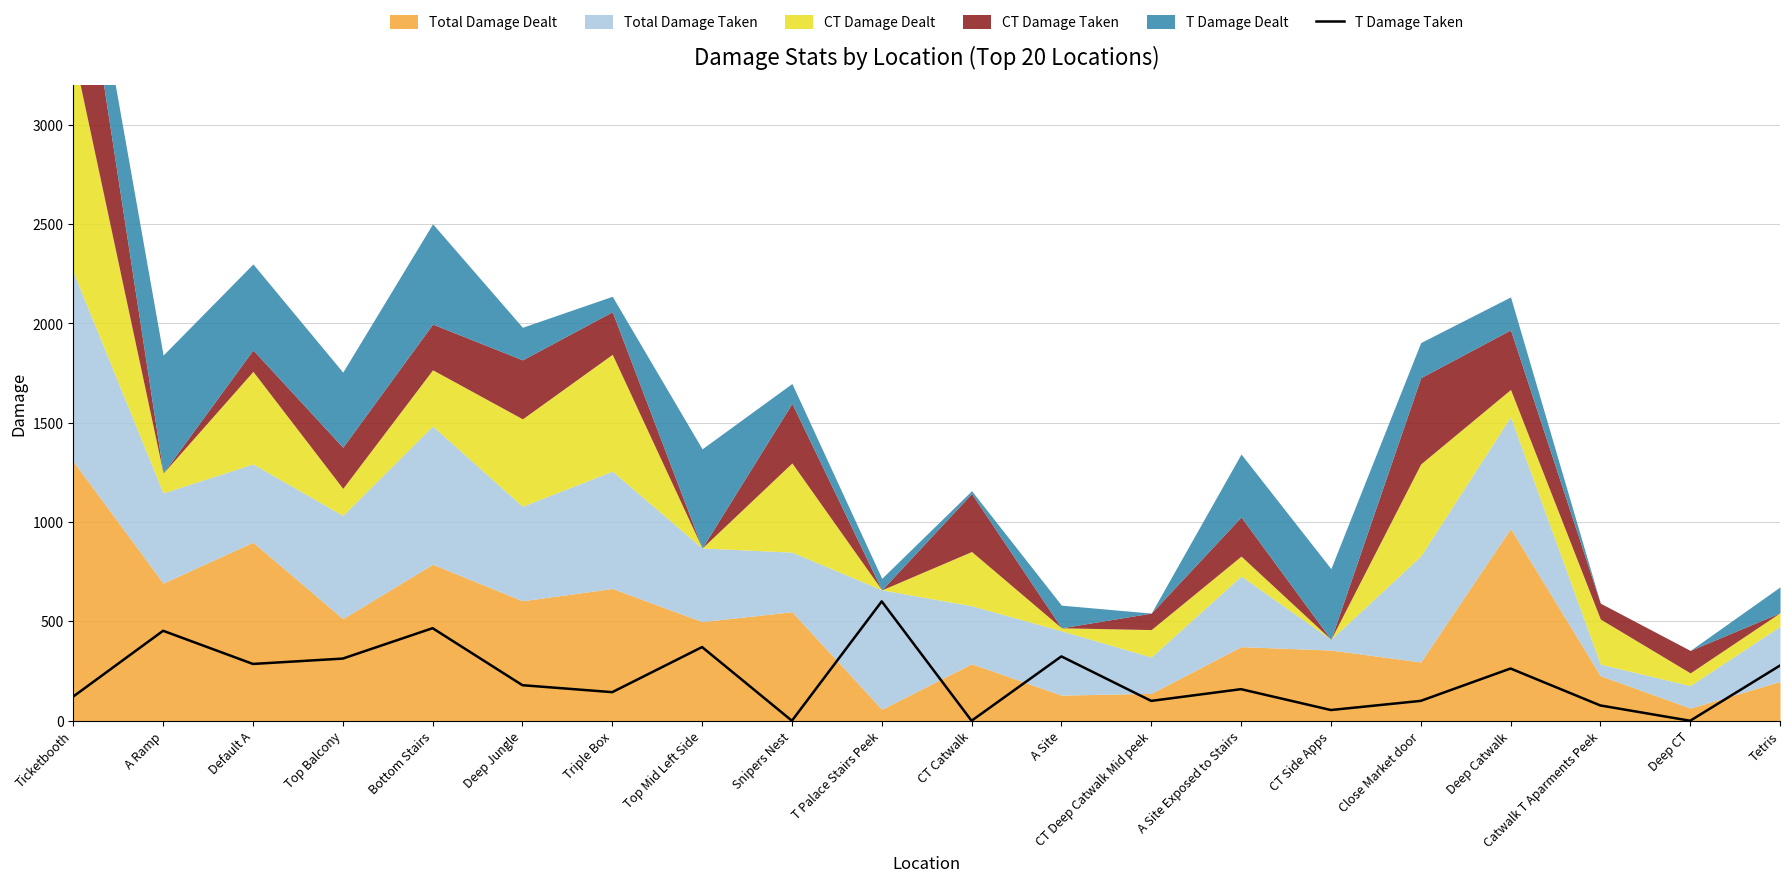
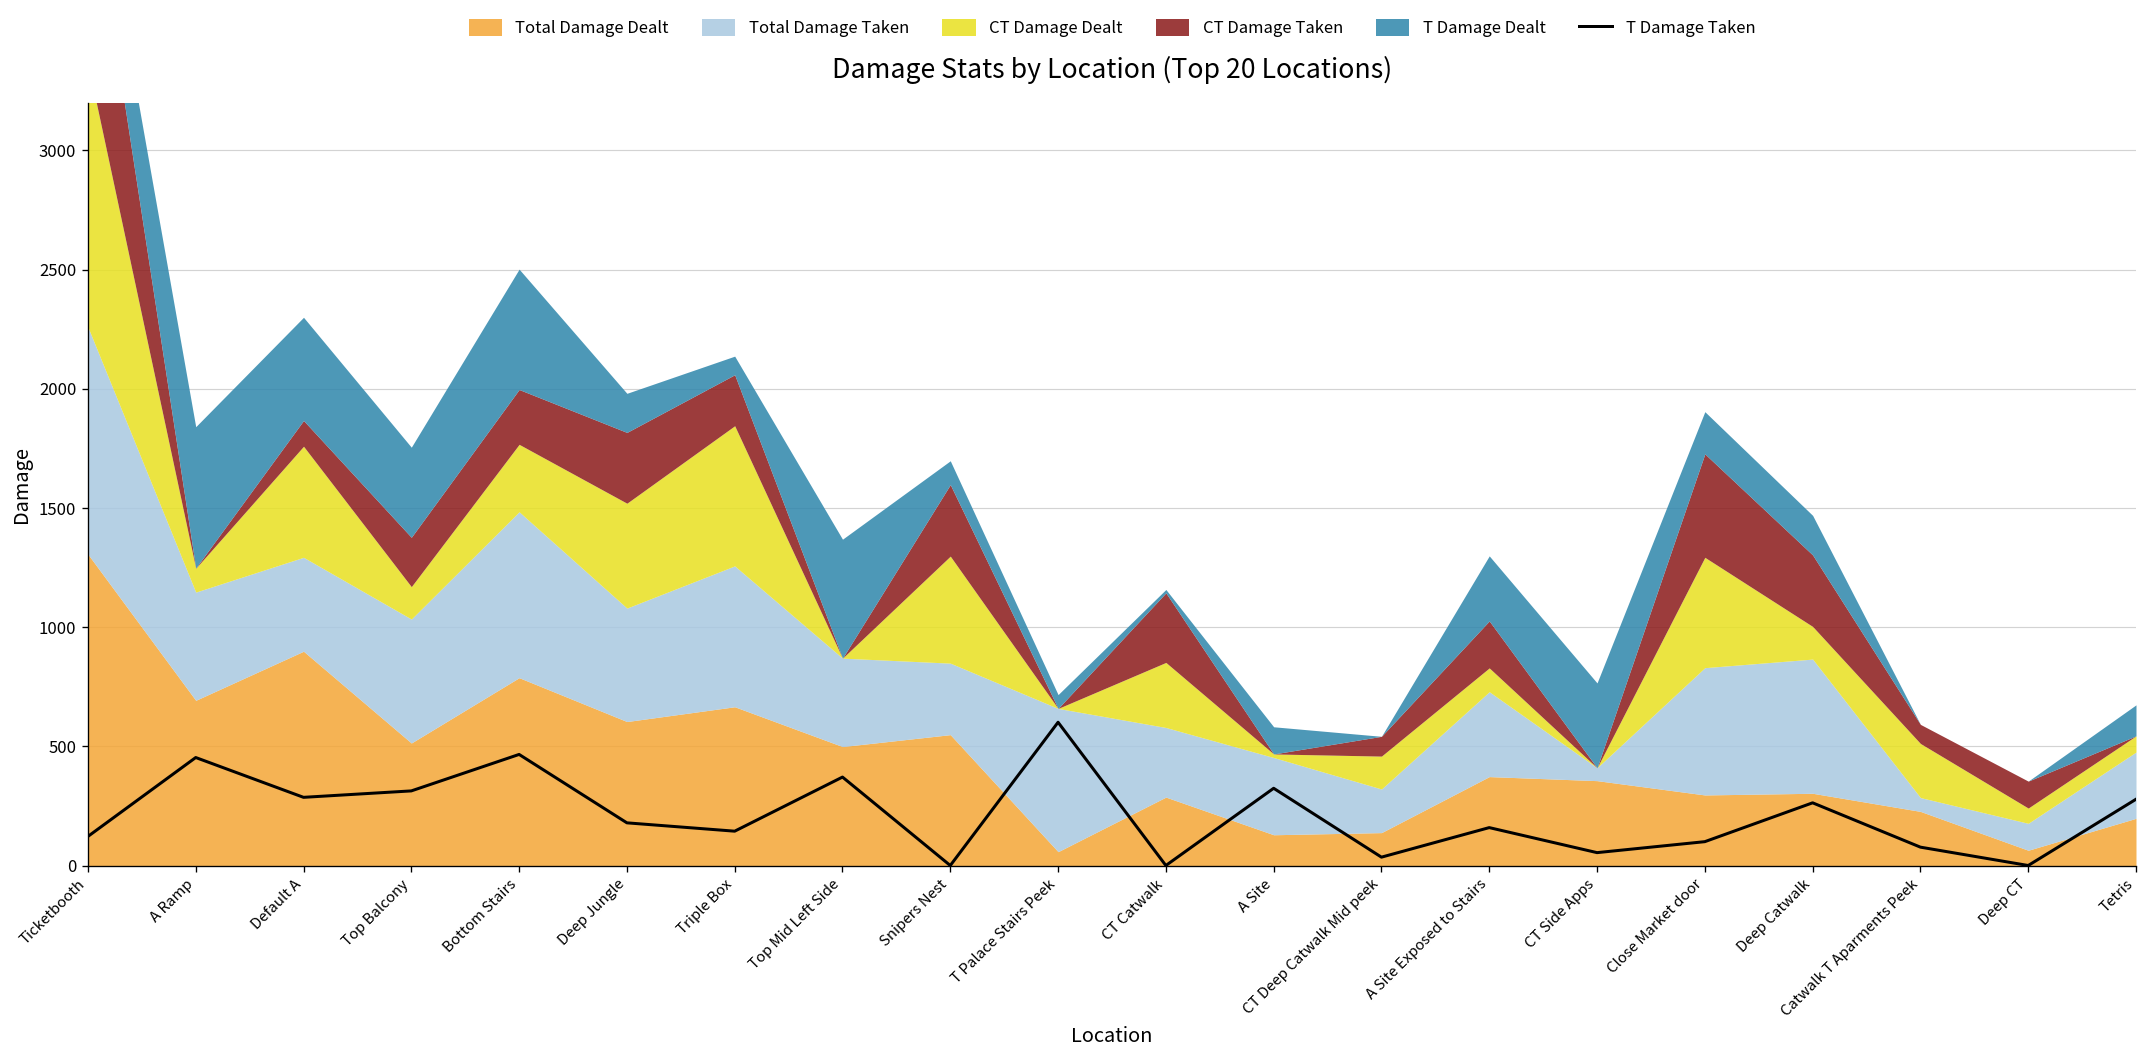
T Damage Taken, CT Deep Catwalk Mid peek: 100 -> 40
T Damage Dealt, A Site Exposed to Stairs: 320 -> 270
Total Damage Dealt, Deep Catwalk: 970 -> 300
